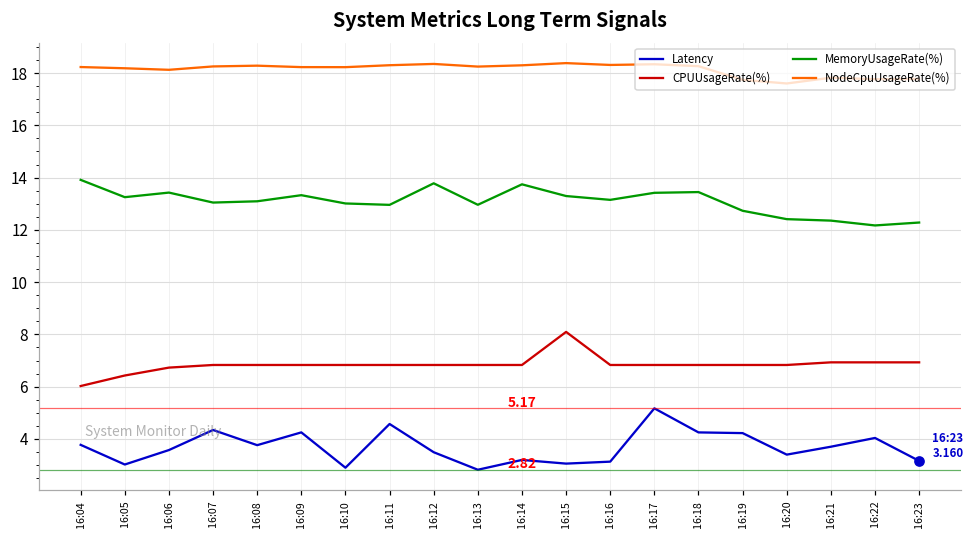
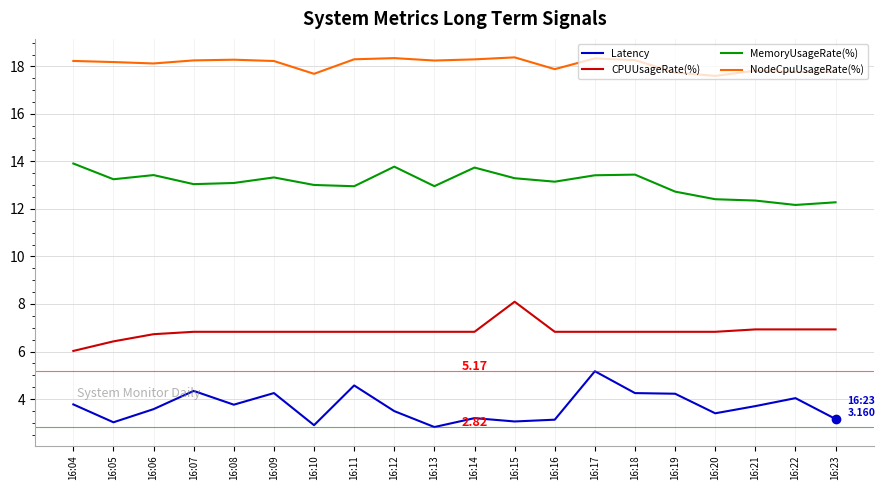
NodeCpuUsageRate(%), 16:10: 18.2 -> 17.7
NodeCpuUsageRate(%), 16:16: 18.3 -> 17.9
